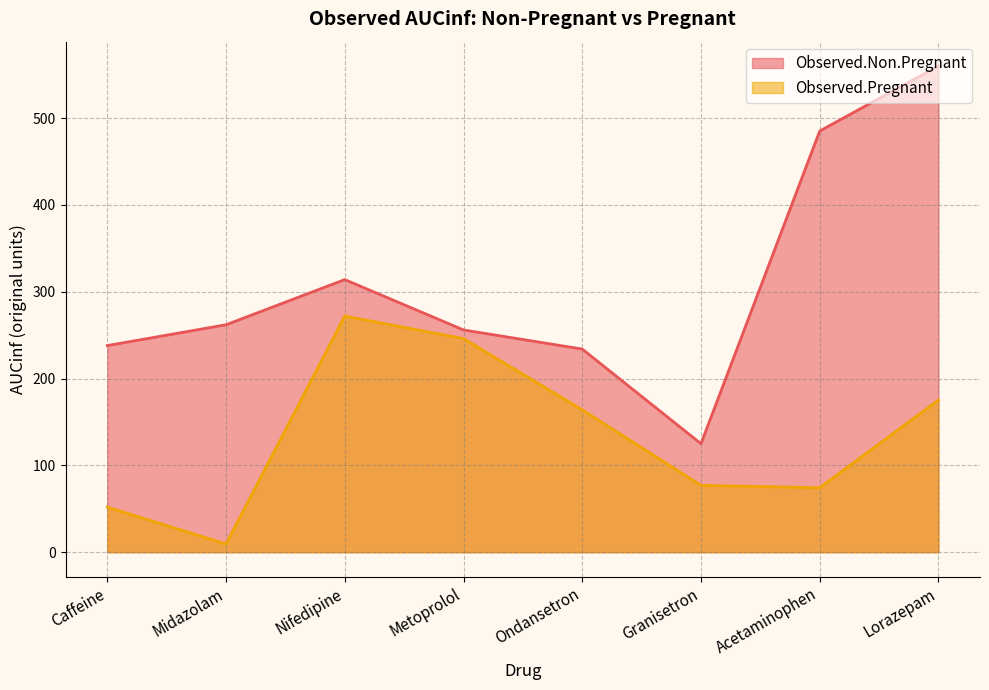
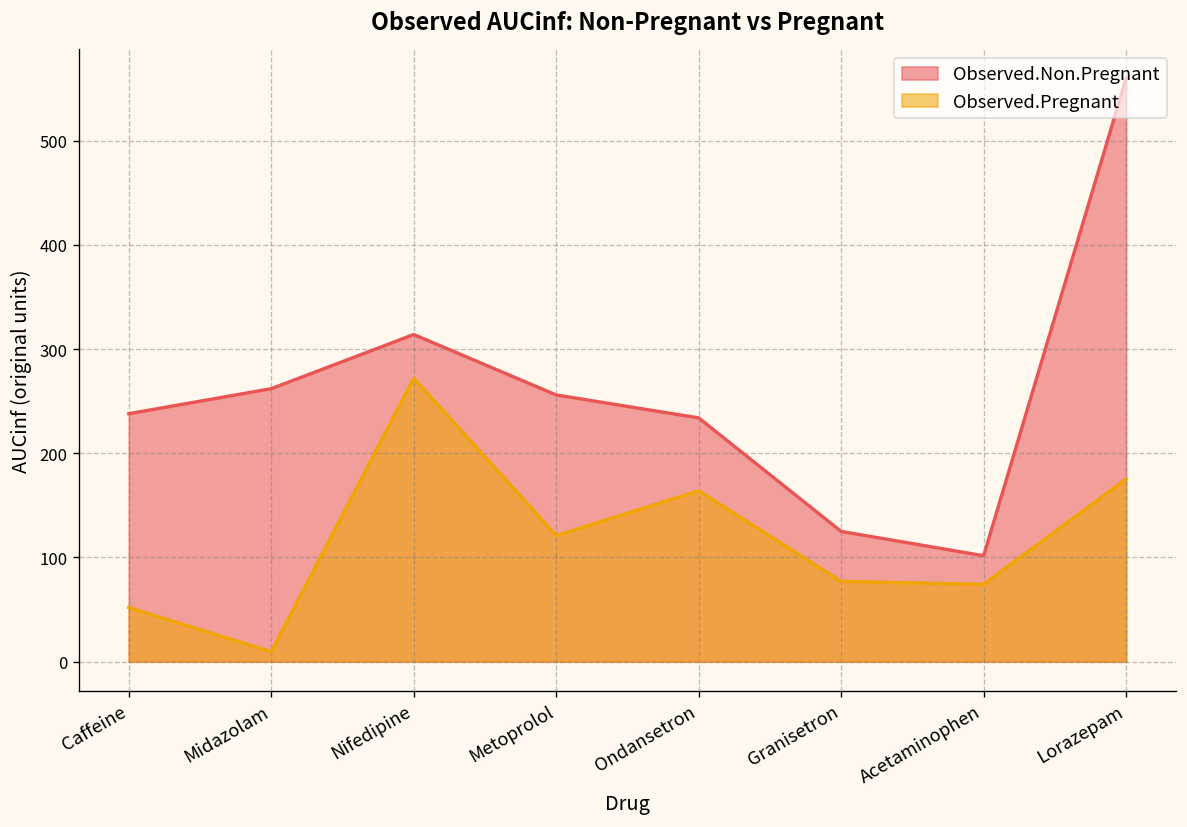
Observed.Pregnant, Metoprolol: 250 -> 120
Observed.Non.Pregnant, Acetaminophen: 490 -> 100
